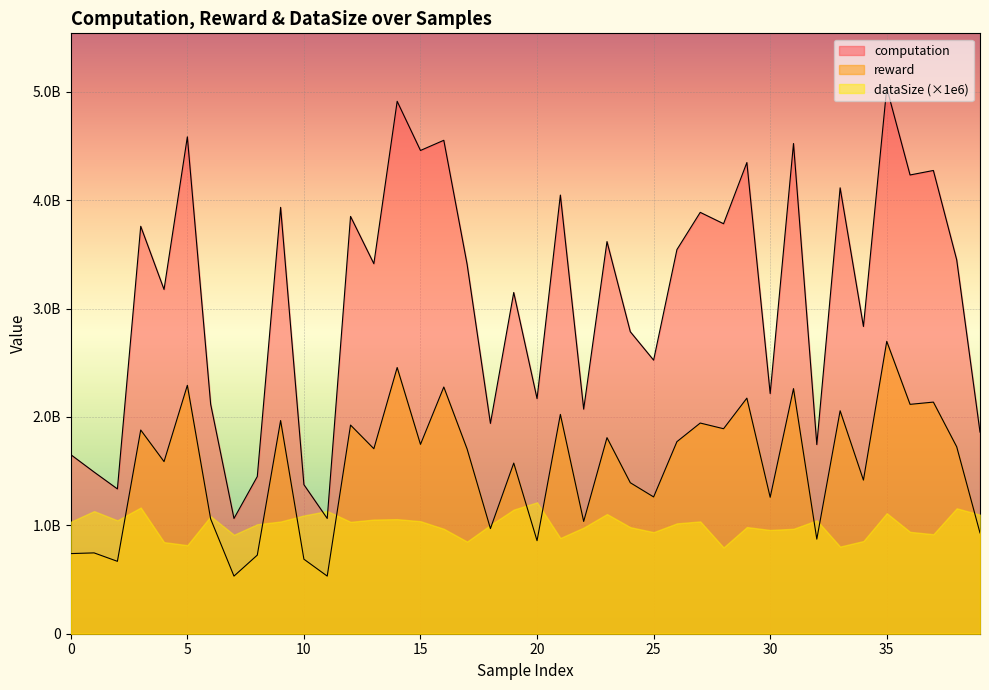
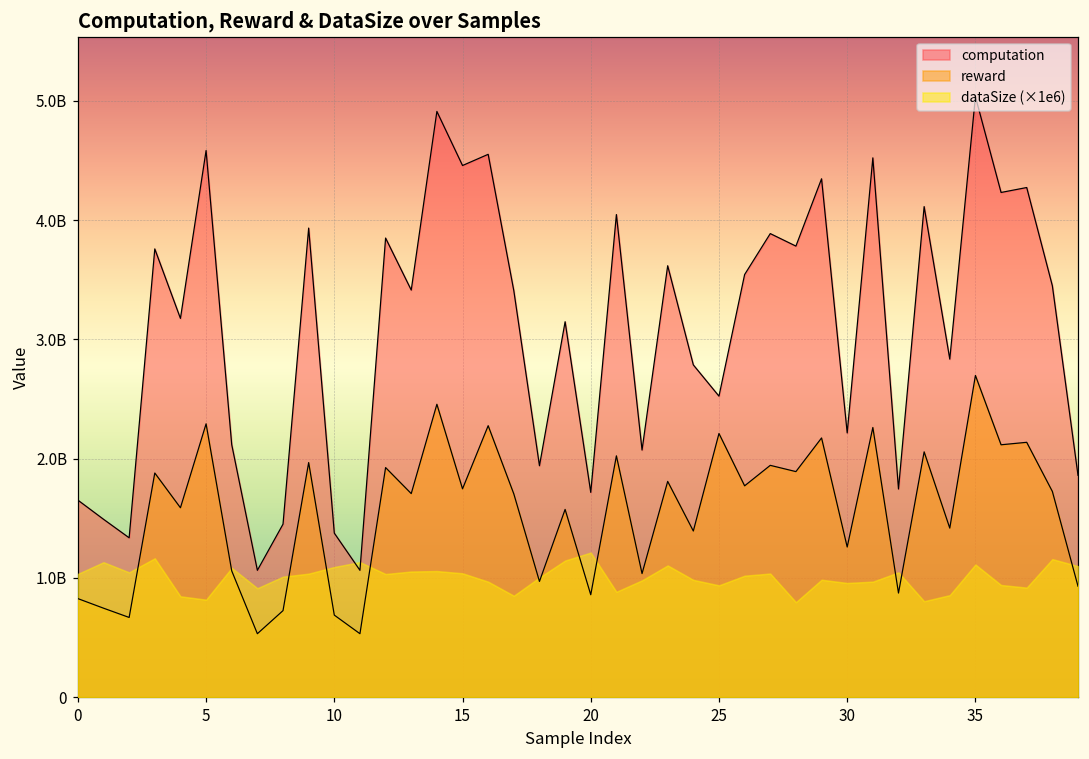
reward, 0: 740000000 -> 830000000
computation, 20: 2170000000 -> 1720000000
reward, 25: 1260000000 -> 2210000000
